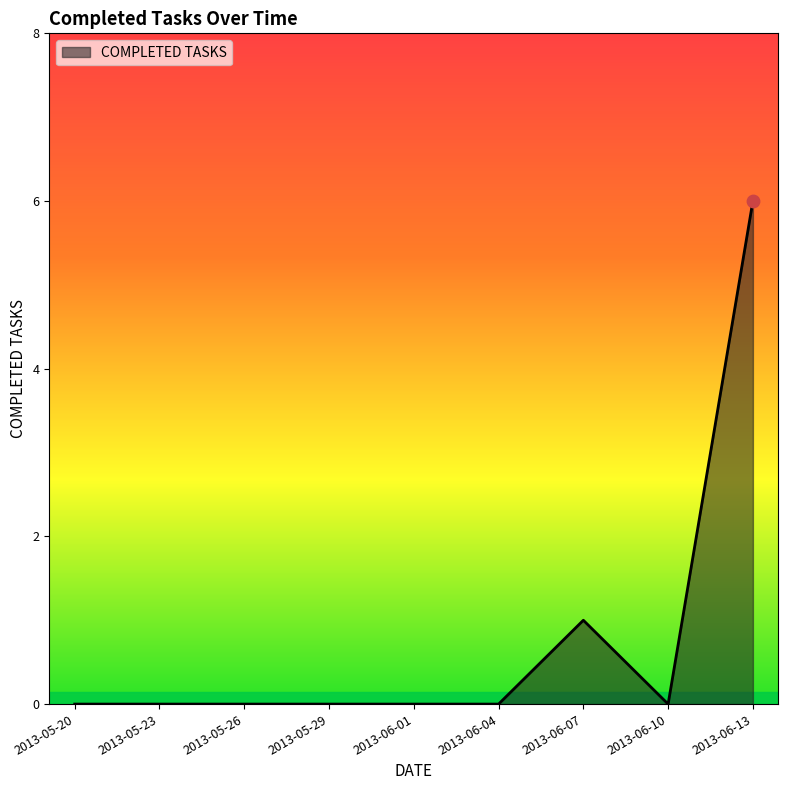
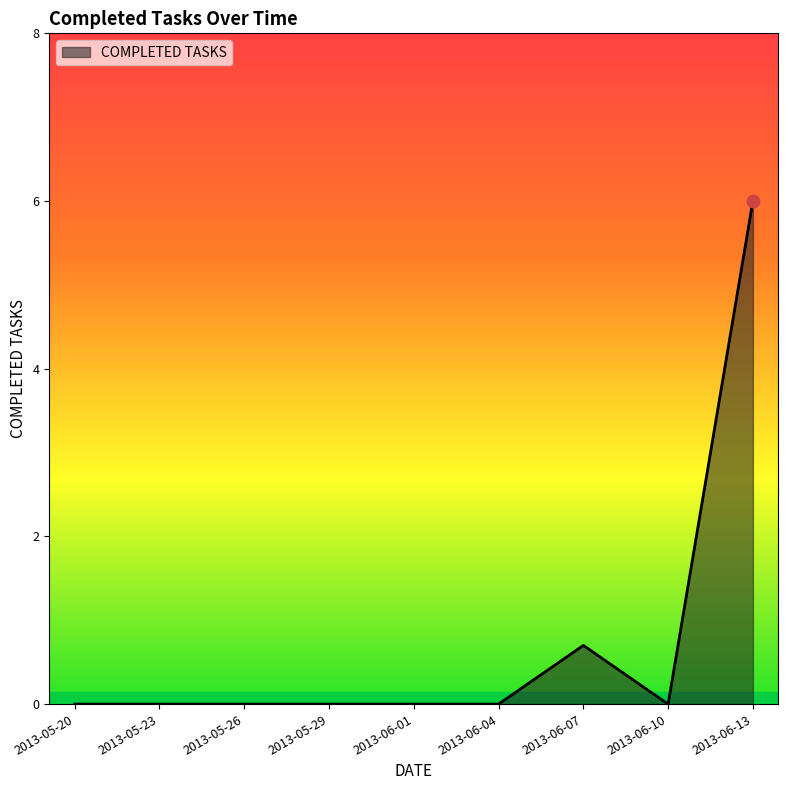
COMPLETED TASKS, 2013-06-07: 1.0 -> 0.7
